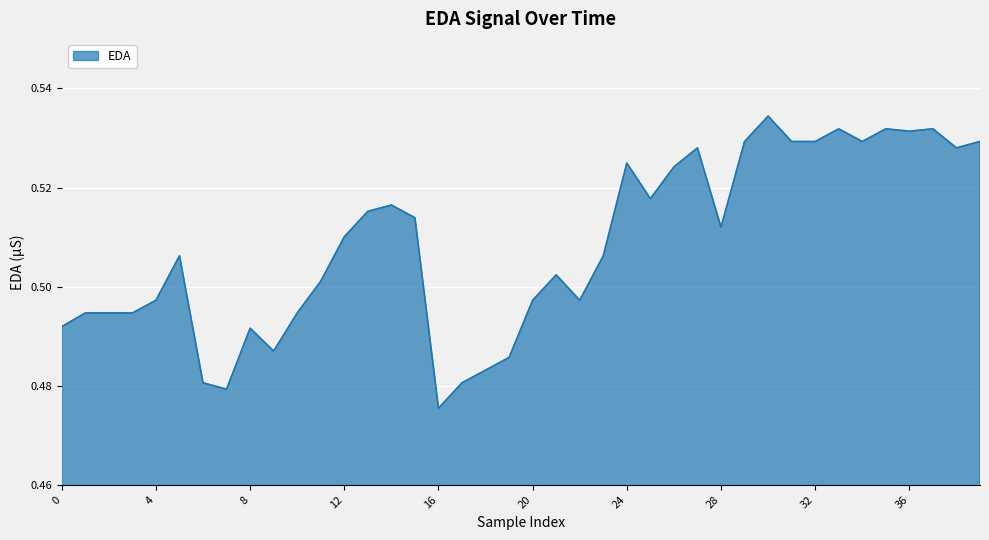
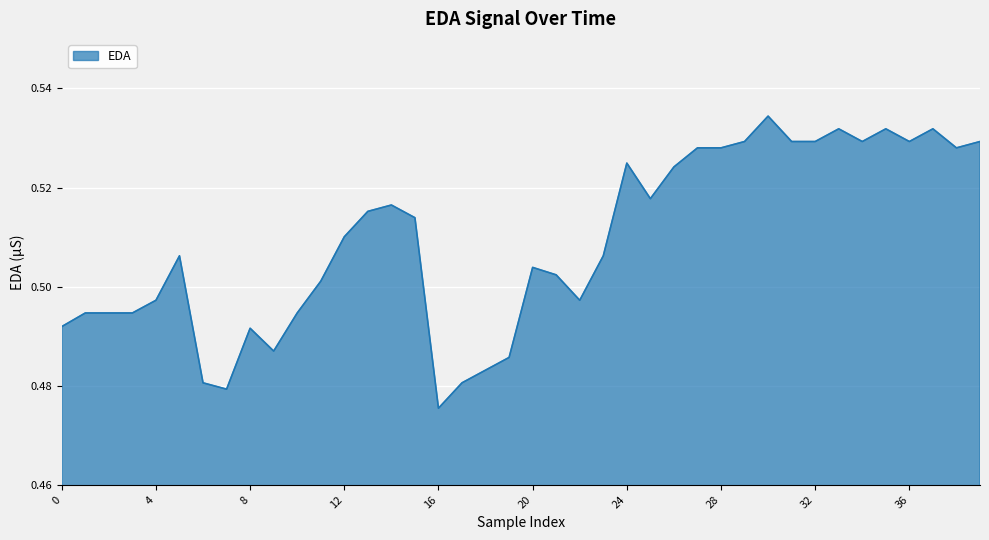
20: 0.497 -> 0.504
28: 0.512 -> 0.528
36: 0.531 -> 0.529
